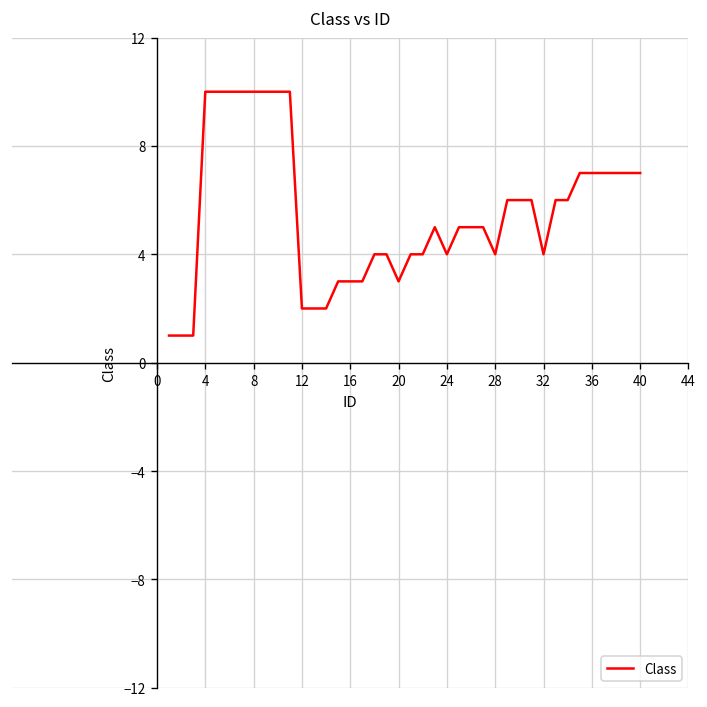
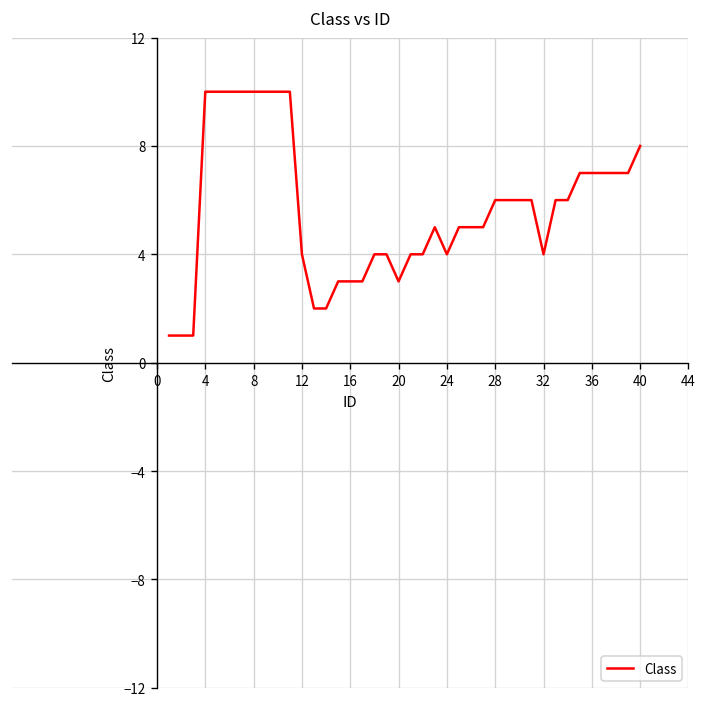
12: 2 -> 4
28: 4 -> 6
40: 7 -> 8
